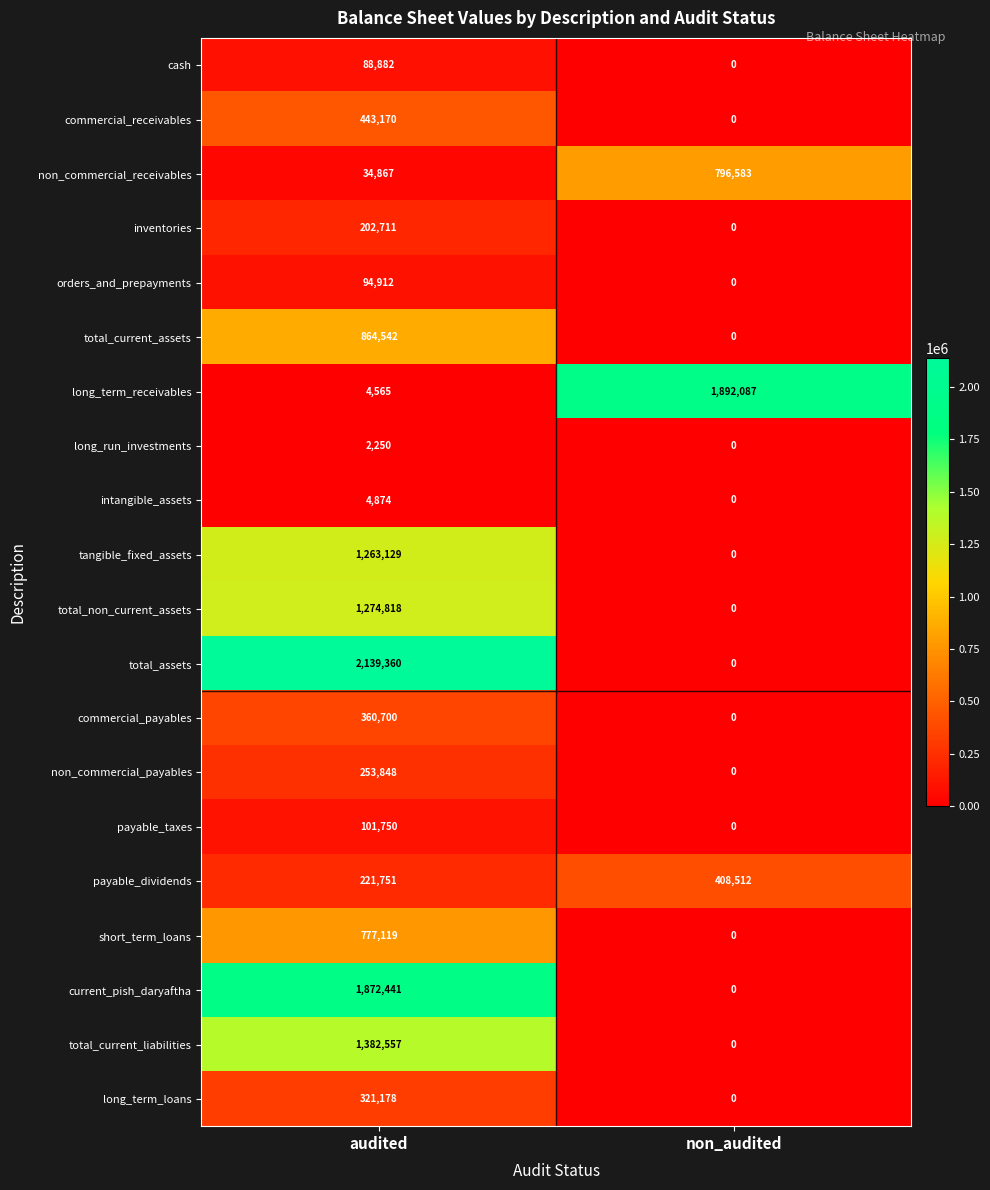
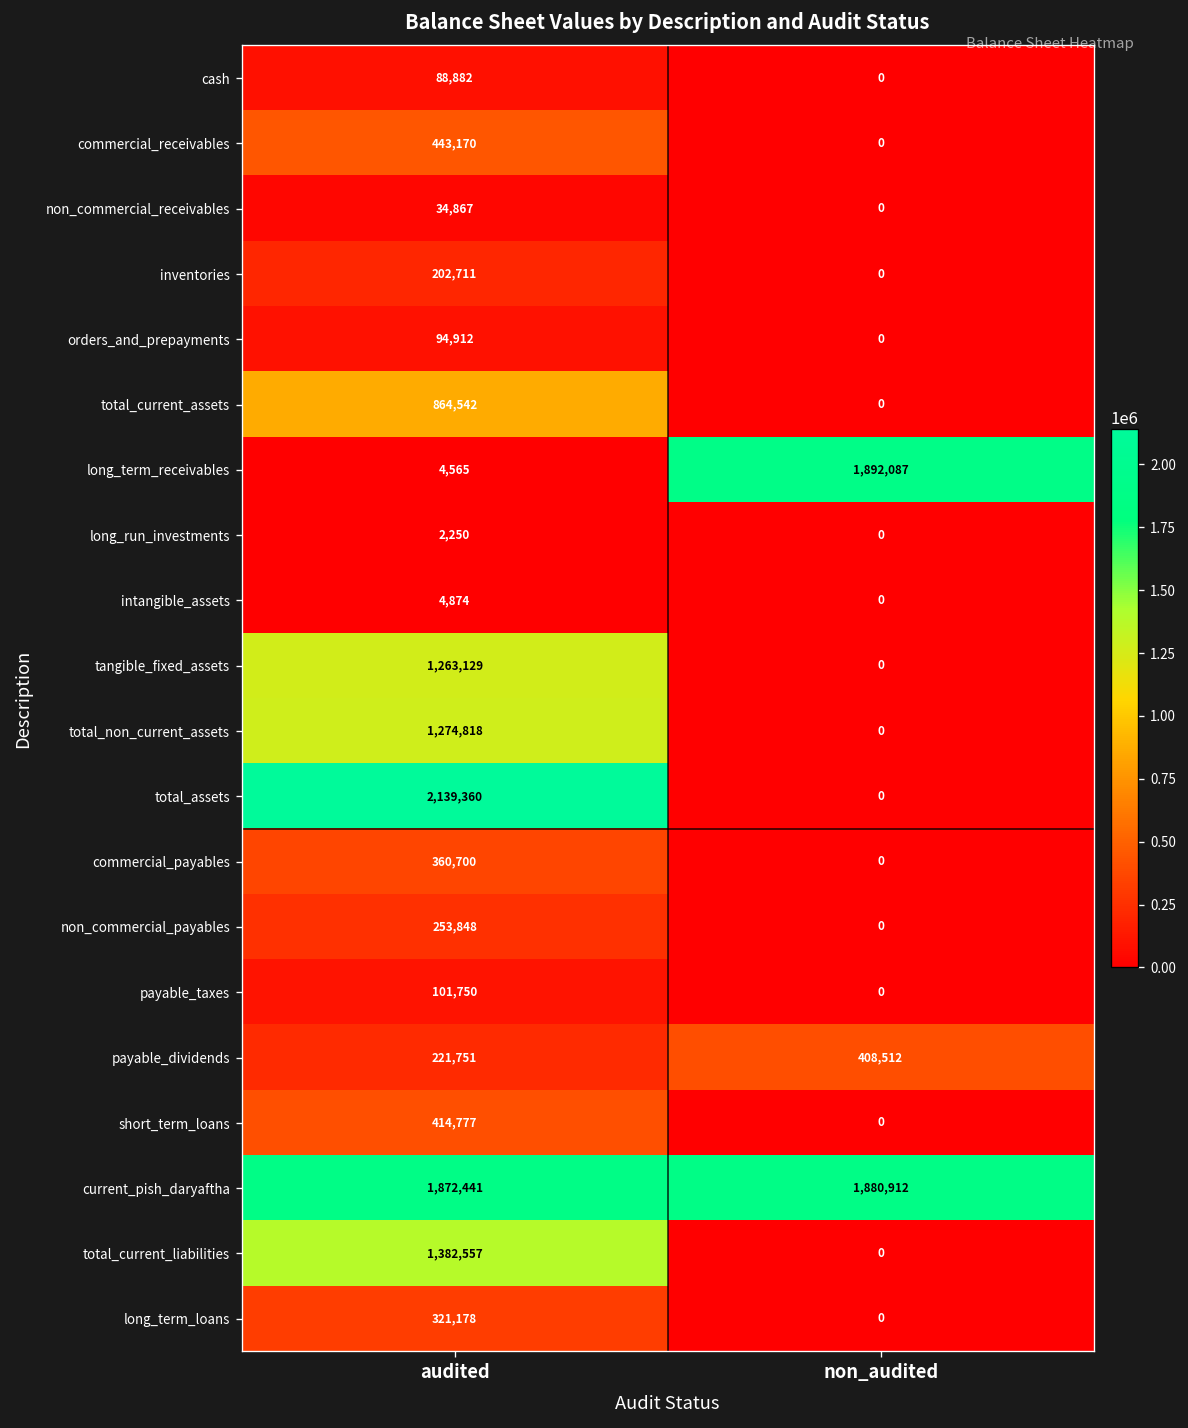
non_commercial_receivables, non_audited: 796,583 -> 0
short_term_loans, audited: 777,119 -> 414,777
current_pish_daryaftha, non_audited: 0 -> 1,880,912
